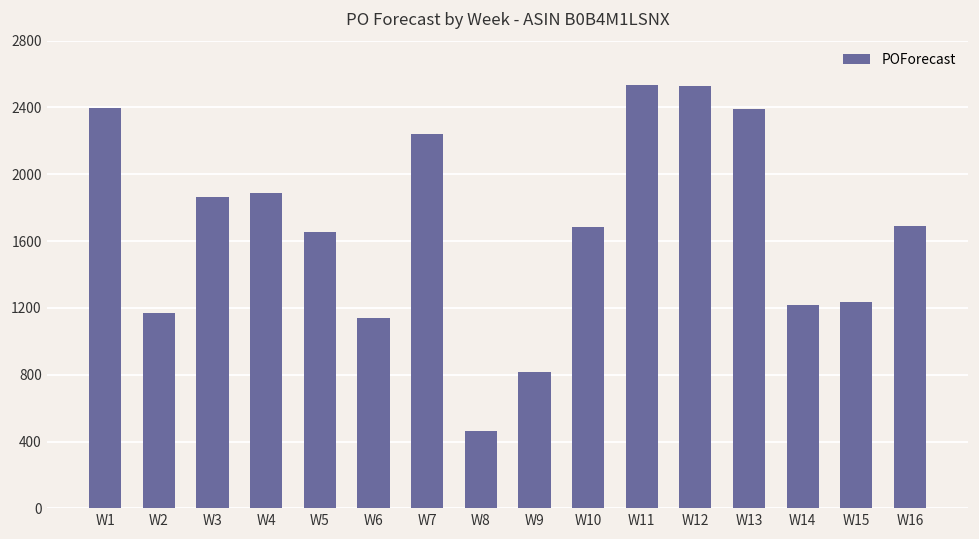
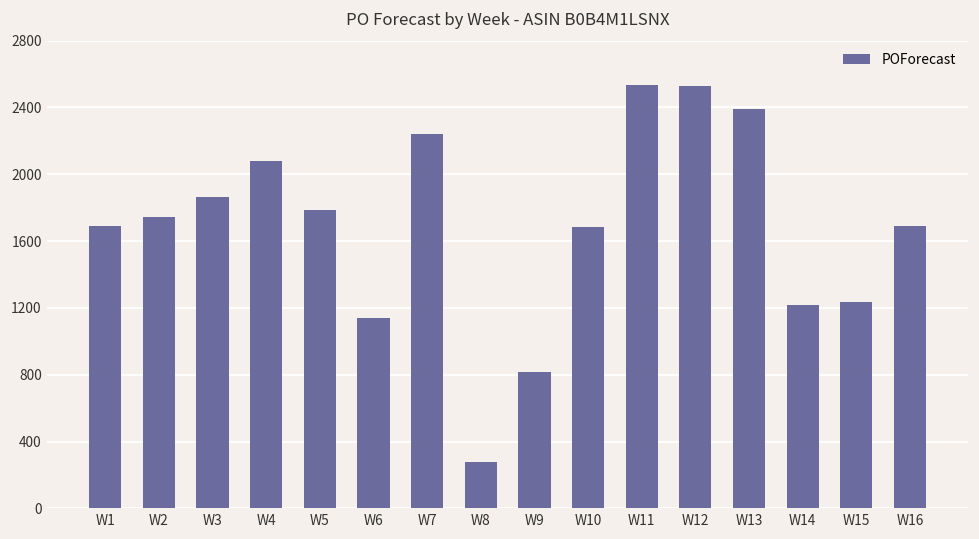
W1: 2400 -> 1690
W2: 1170 -> 1750
W4: 1890 -> 2080
W5: 1650 -> 1780
W8: 460 -> 280
